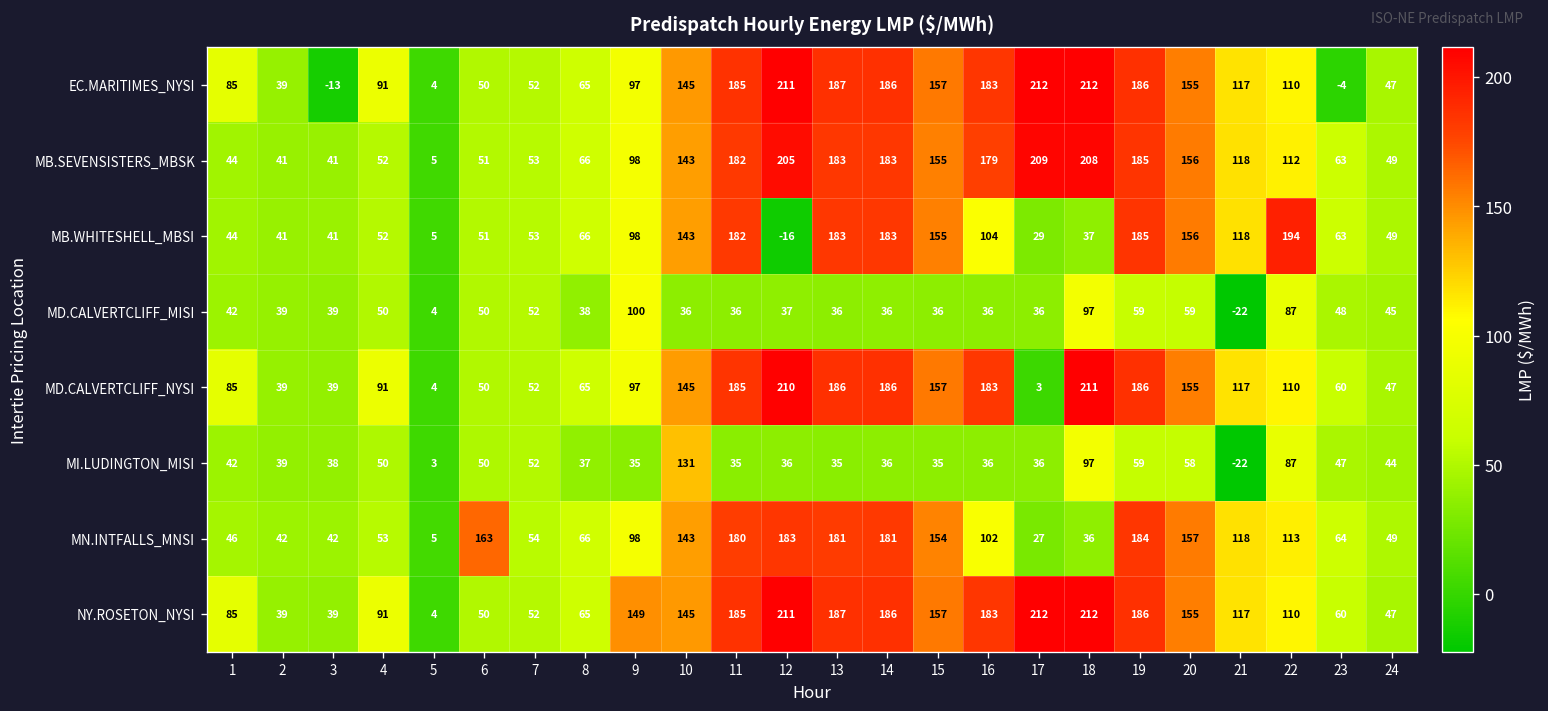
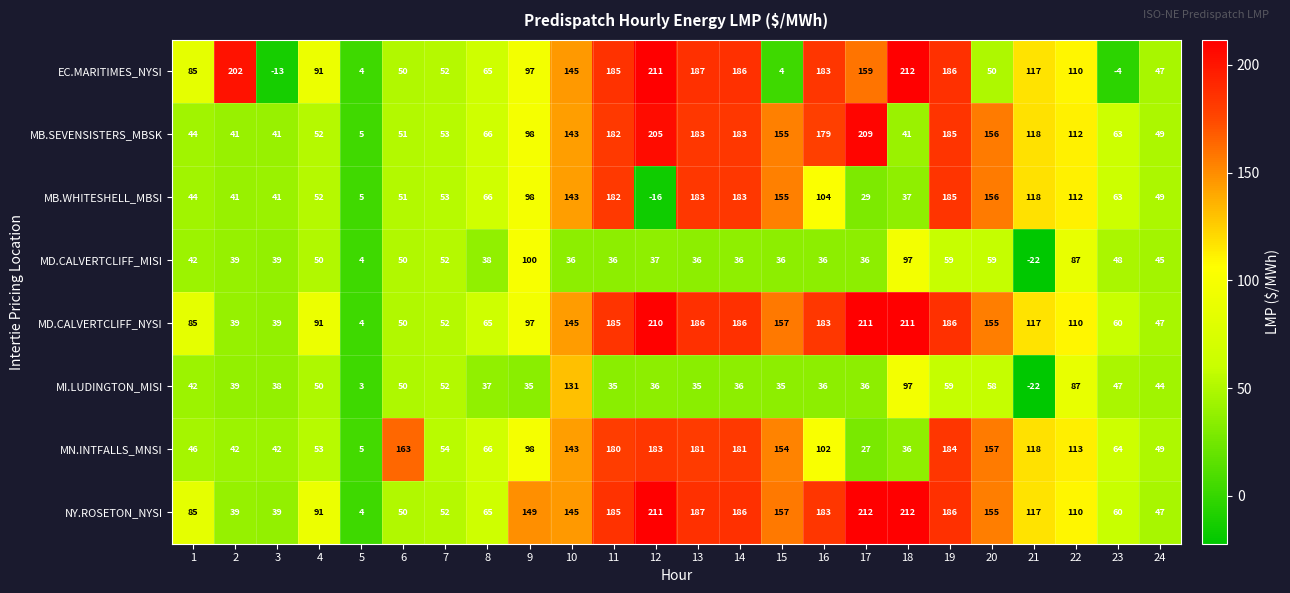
EC.MARITIMES_NYSI, 2: 39 -> 202
EC.MARITIMES_NYSI, 15: 157 -> 4
EC.MARITIMES_NYSI, 17: 212 -> 159
EC.MARITIMES_NYSI, 20: 155 -> 50
MB.SEVENSISTERS_MBSK, 18: 208 -> 41
MB.WHITESHELL_MBSI, 22: 194 -> 112
MD.CALVERTCLIFF_NYSI, 17: 3 -> 211
